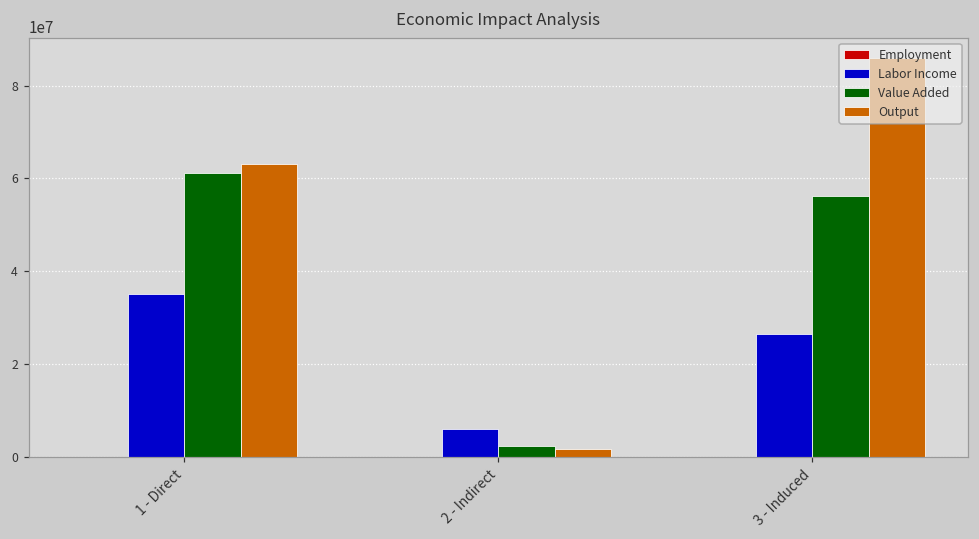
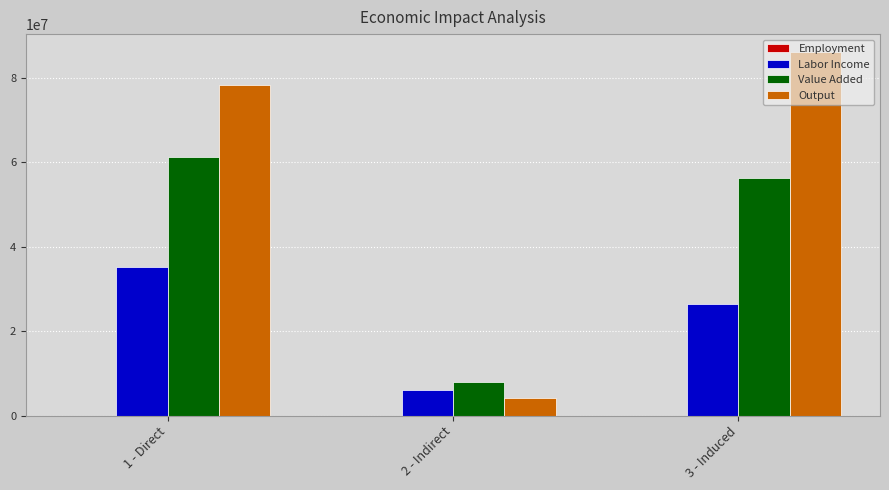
Output, 1 - Direct: 63000000 -> 78000000
Value Added, 2 - Indirect: 2000000 -> 8000000
Output, 2 - Indirect: 2000000 -> 4000000
